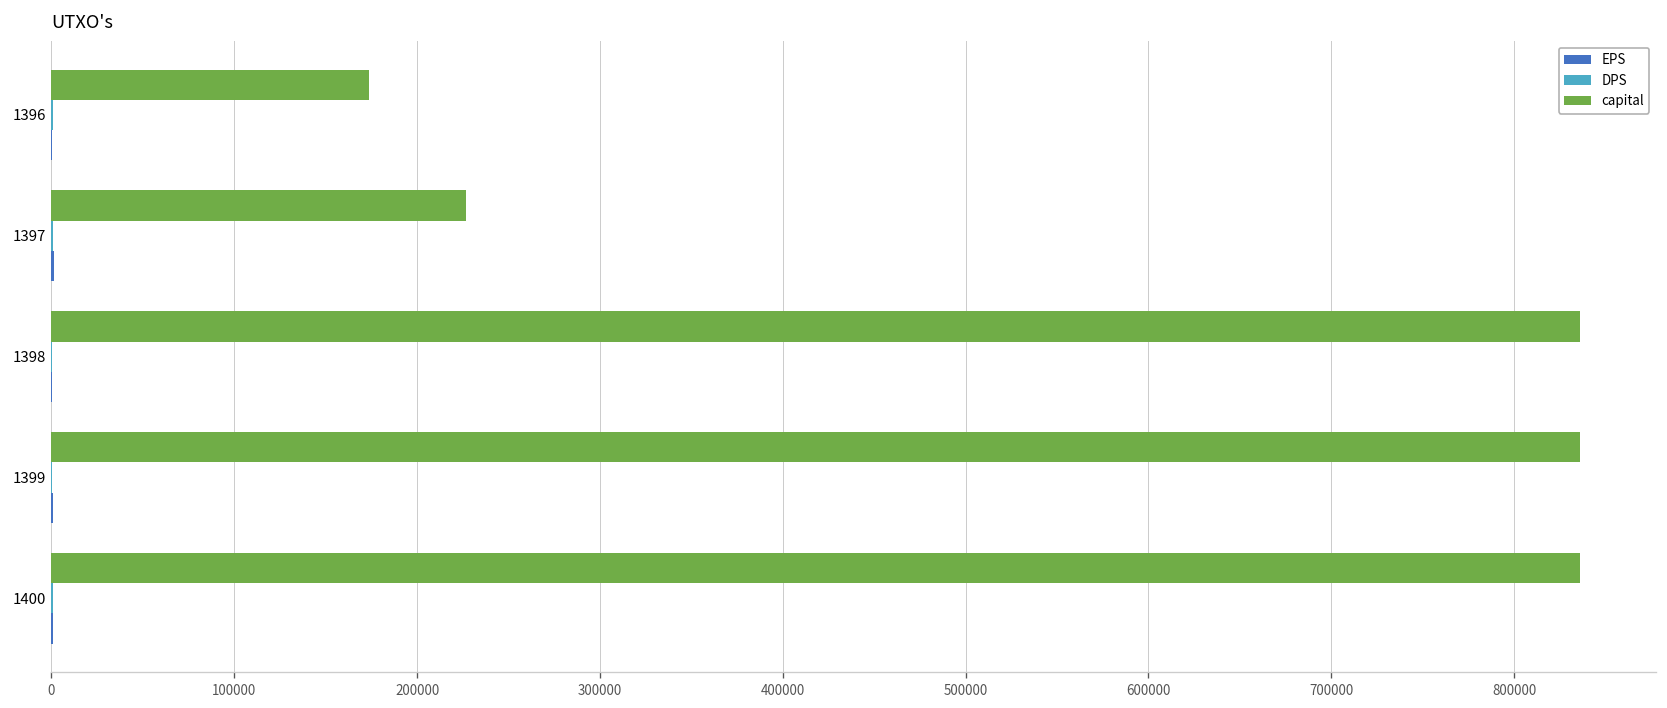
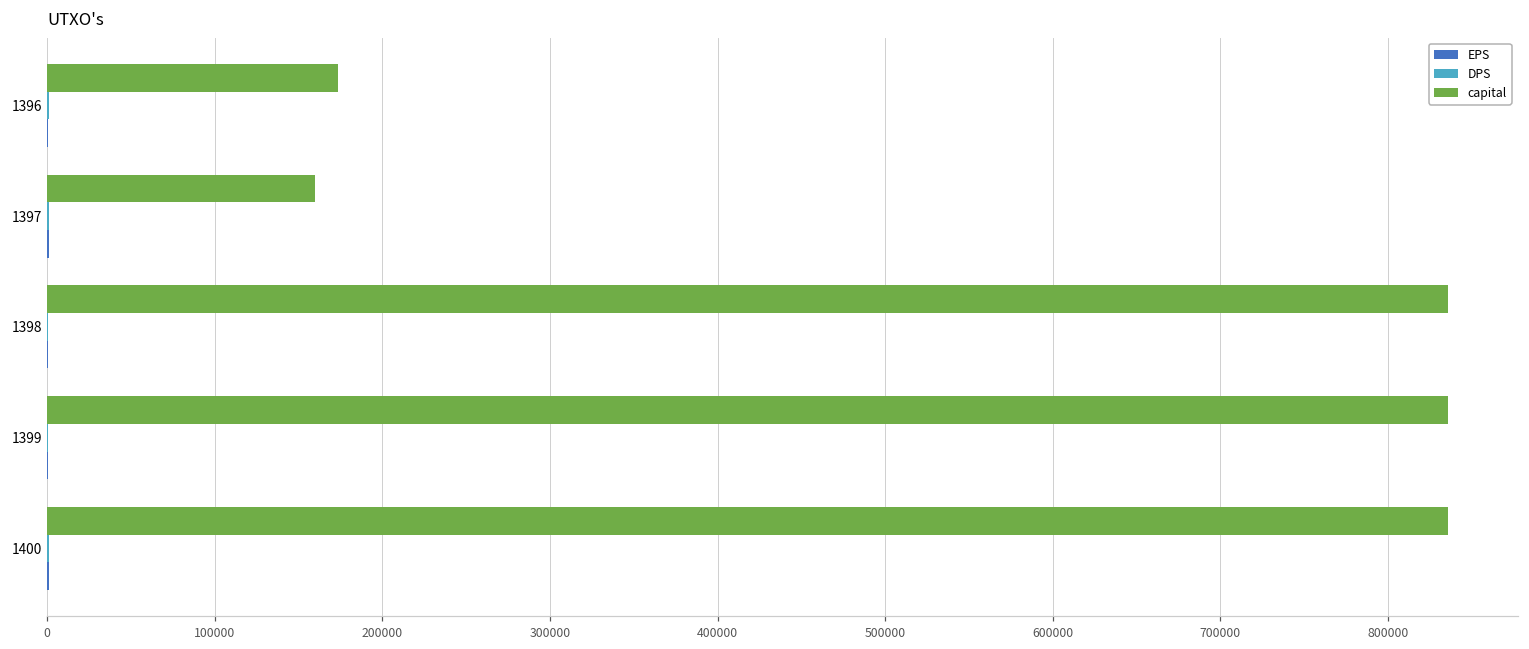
capital, 1397: 227000 -> 160000
